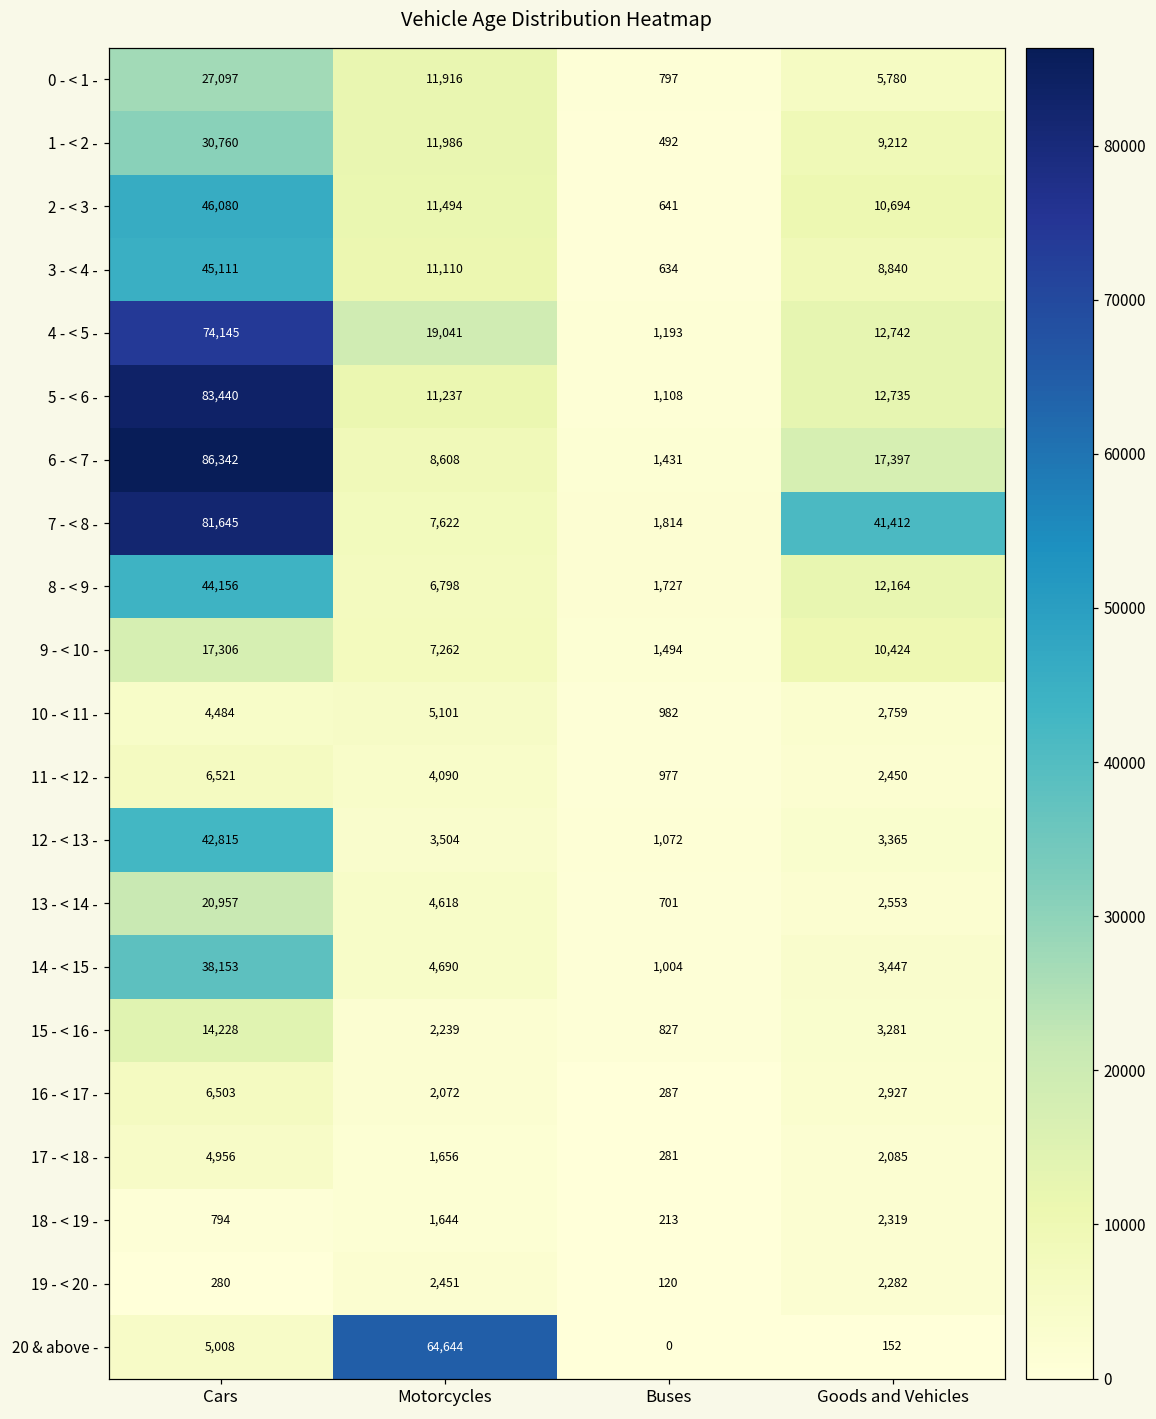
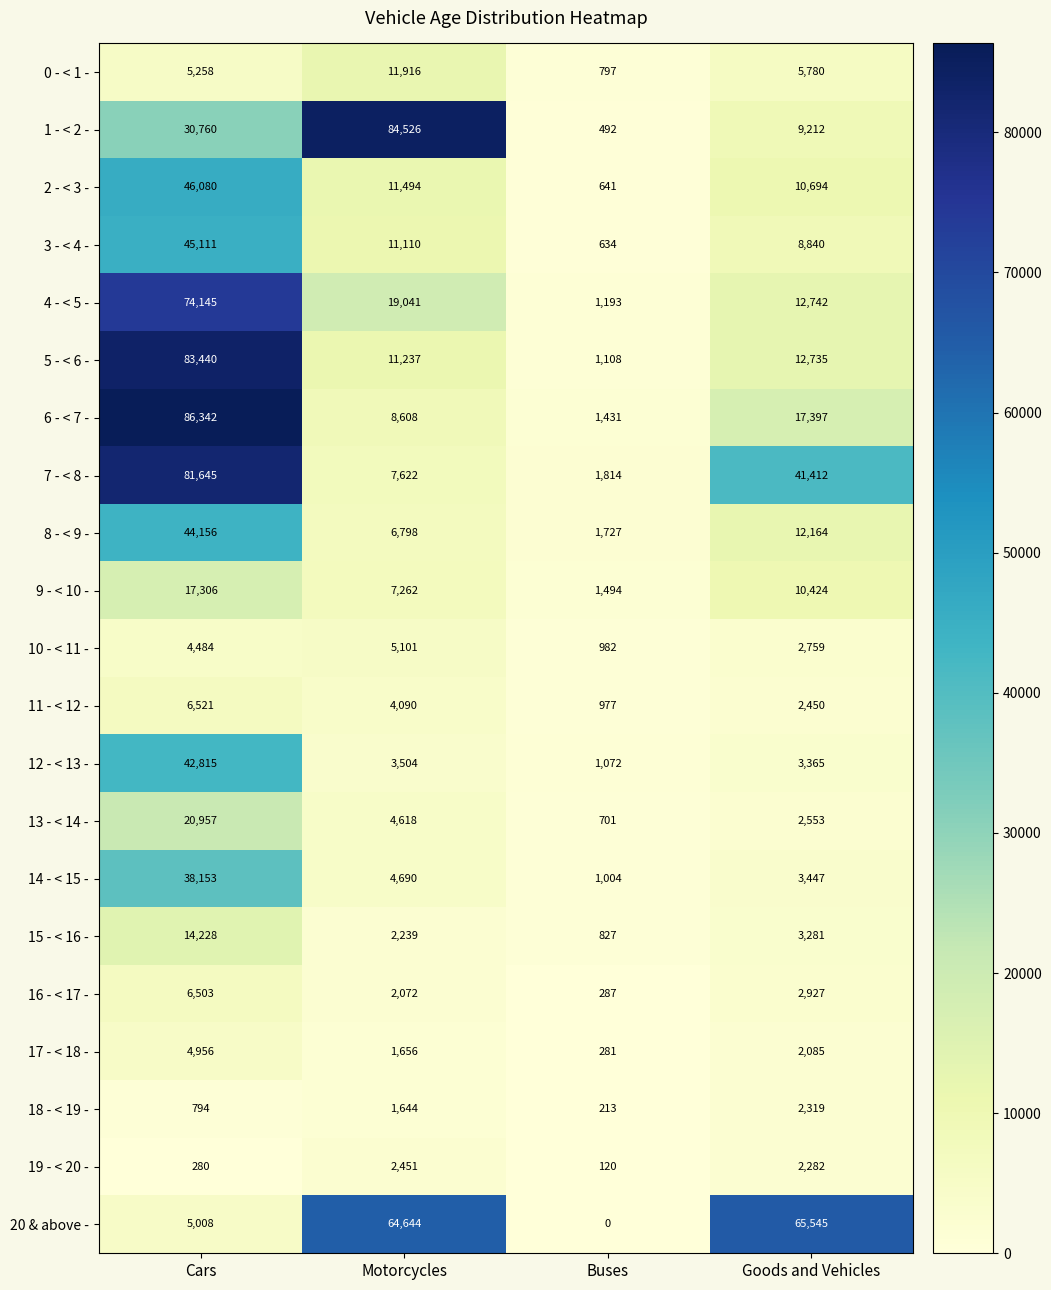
0 - < 1 -, Cars: 27,097 -> 5,258
1 - < 2 -, Motorcycles: 11,986 -> 84,526
20 & above -, Goods and Vehicles: 152 -> 65,545
